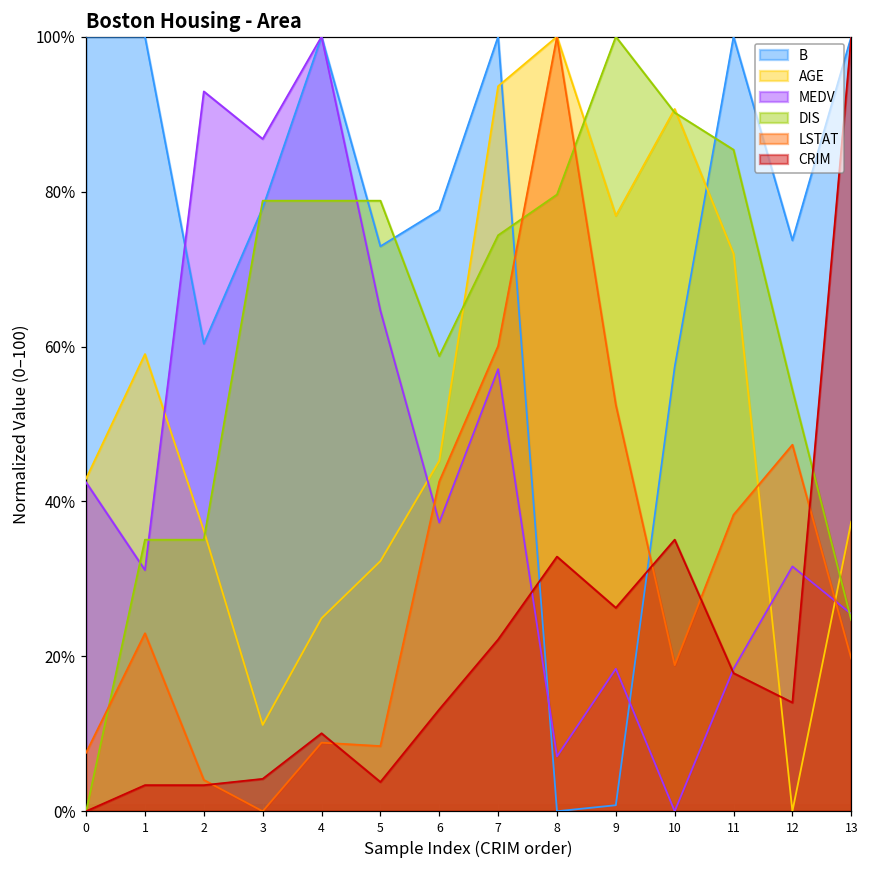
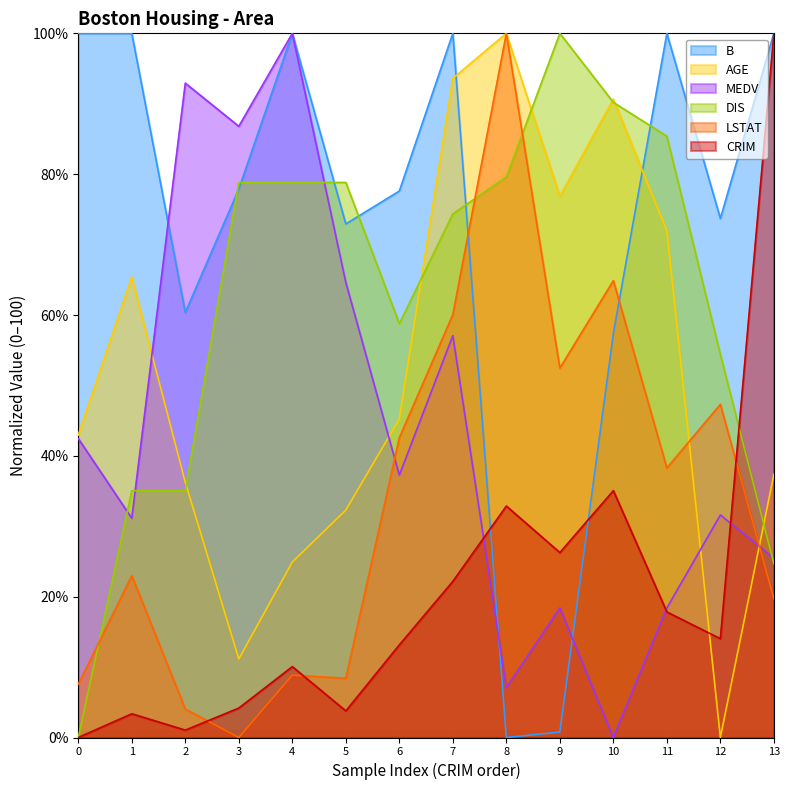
AGE, 1: 59% -> 65%
CRIM, 2: 3% -> 1%
LSTAT, 10: 19% -> 65%
